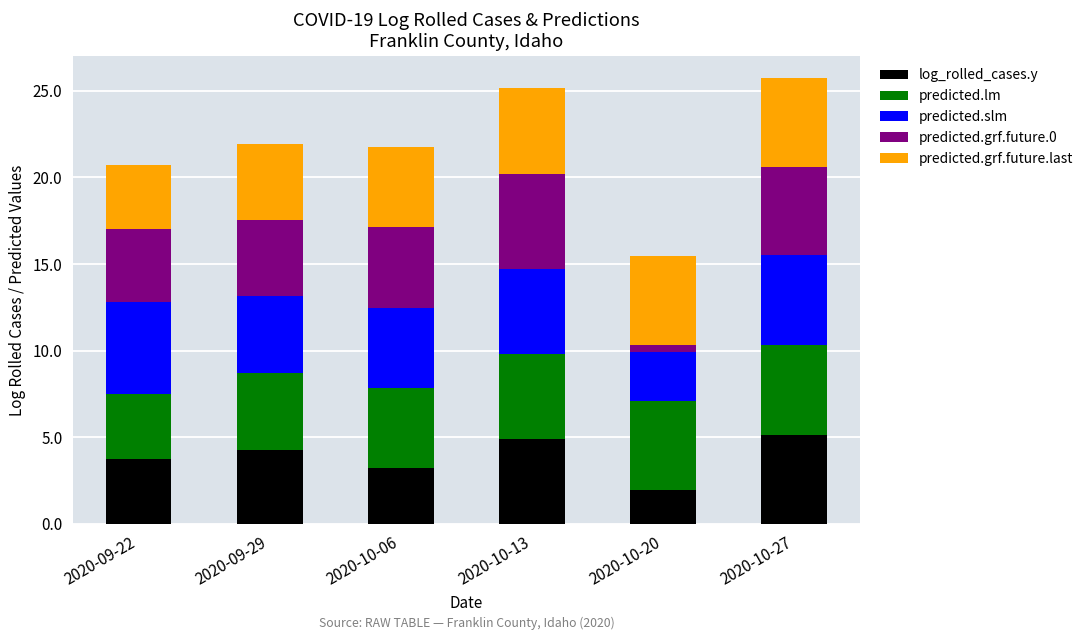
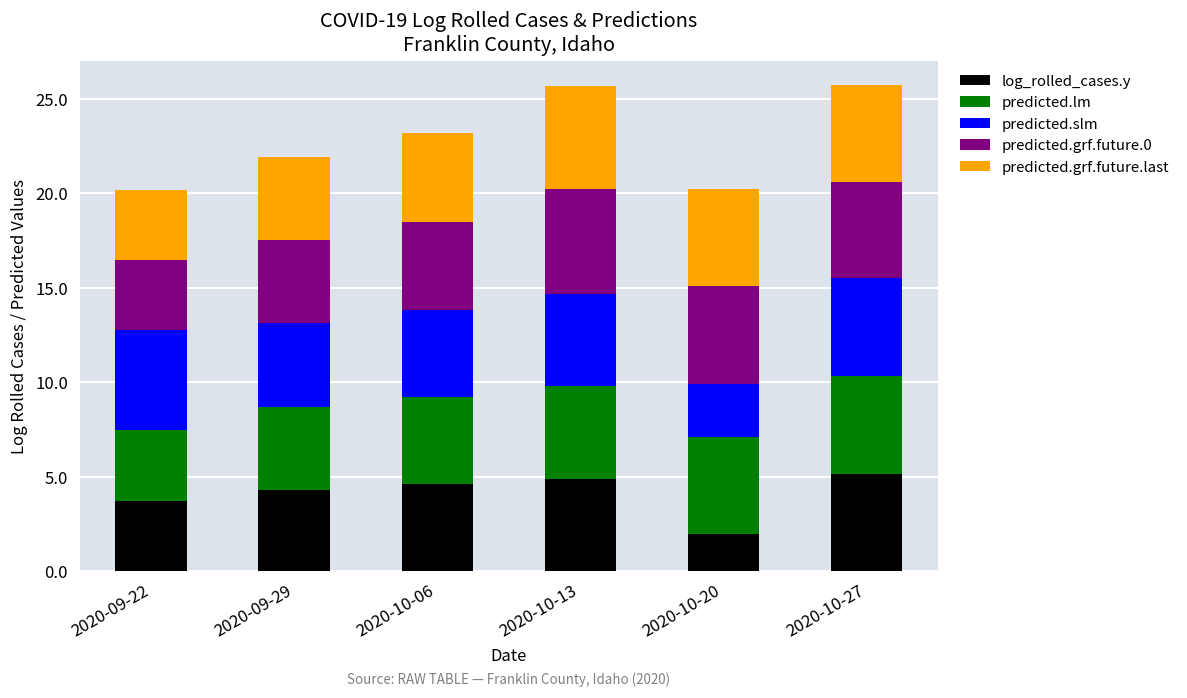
predicted.grf.future.0, 2020-09-22: 4.3 -> 3.7
log_rolled_cases.y, 2020-10-06: 3.2 -> 4.6
predicted.grf.future.last, 2020-10-13: 4.9 -> 5.5
predicted.grf.future.0, 2020-10-20: 0.4 -> 5.1
